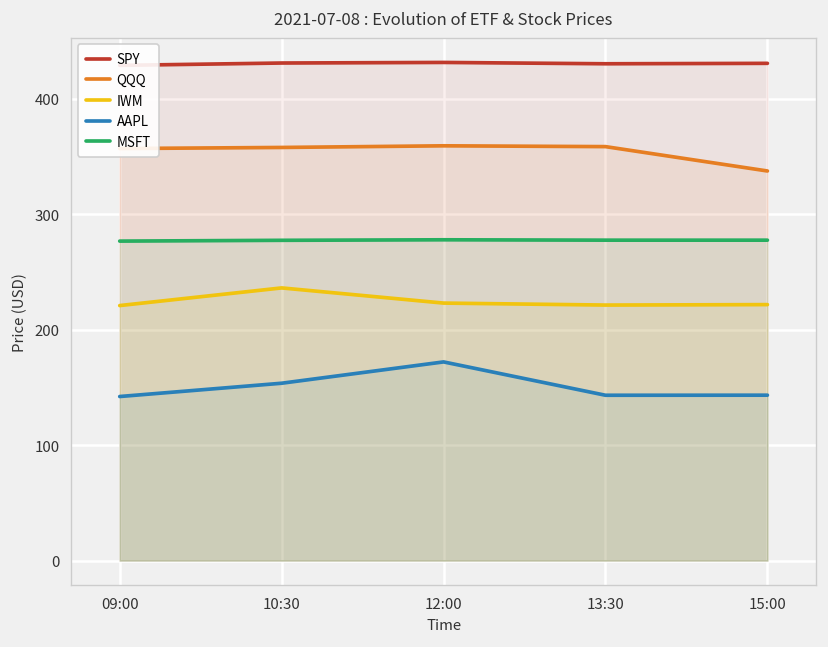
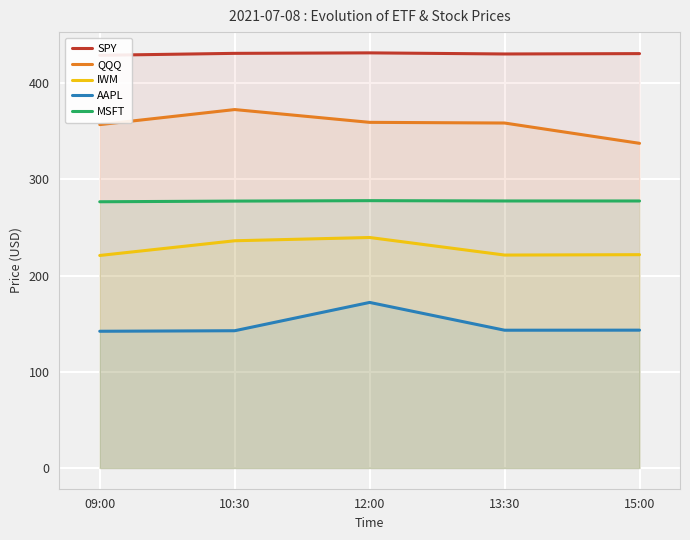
QQQ, 10:30: 360 -> 370
AAPL, 10:30: 150 -> 140
IWM, 12:00: 220 -> 240
